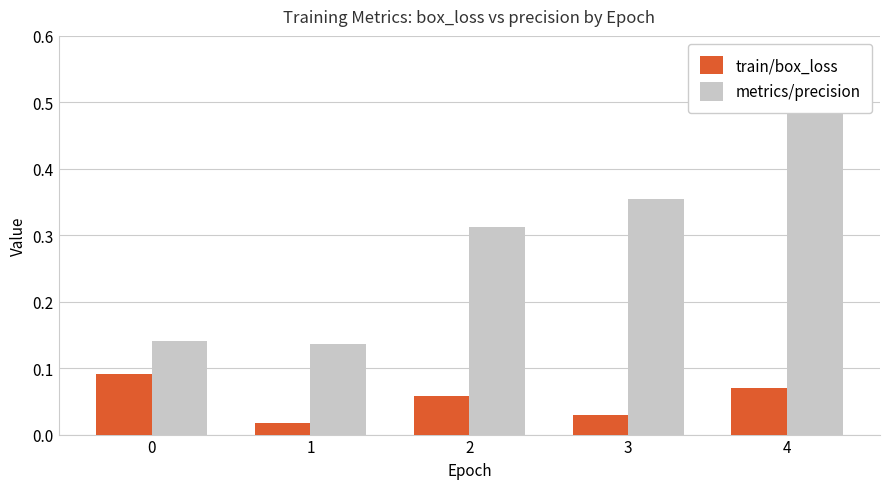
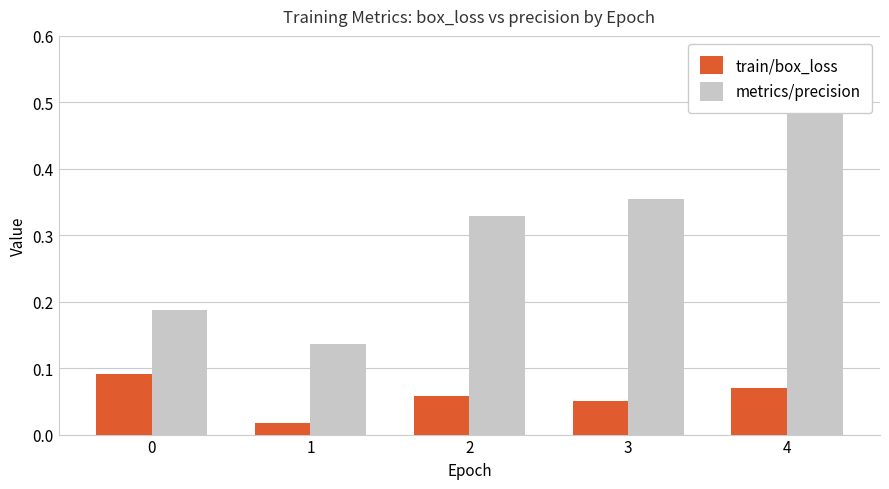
metrics/precision, 0: 0.14 -> 0.19
metrics/precision, 2: 0.31 -> 0.33
train/box_loss, 3: 0.03 -> 0.05
